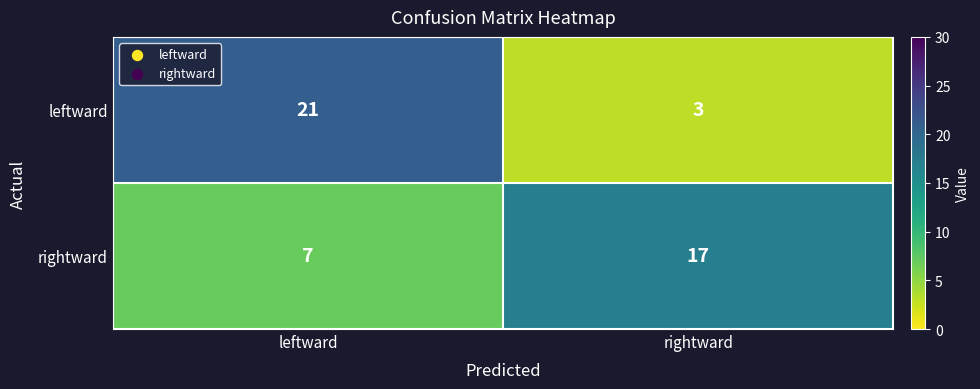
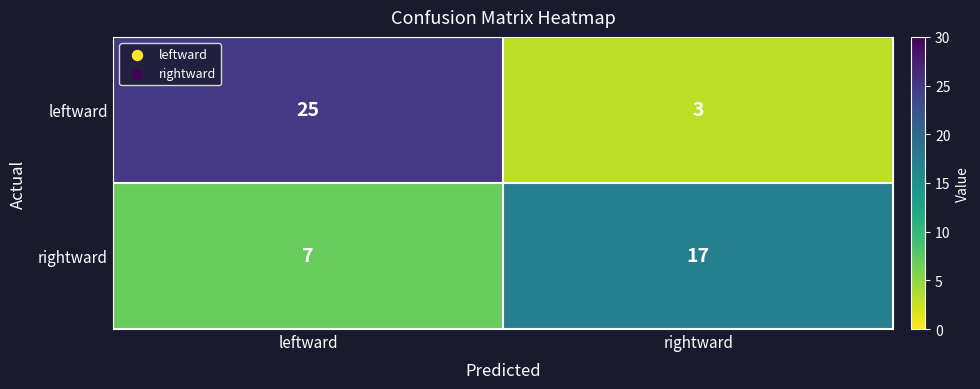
leftward, leftward: 21 -> 25
